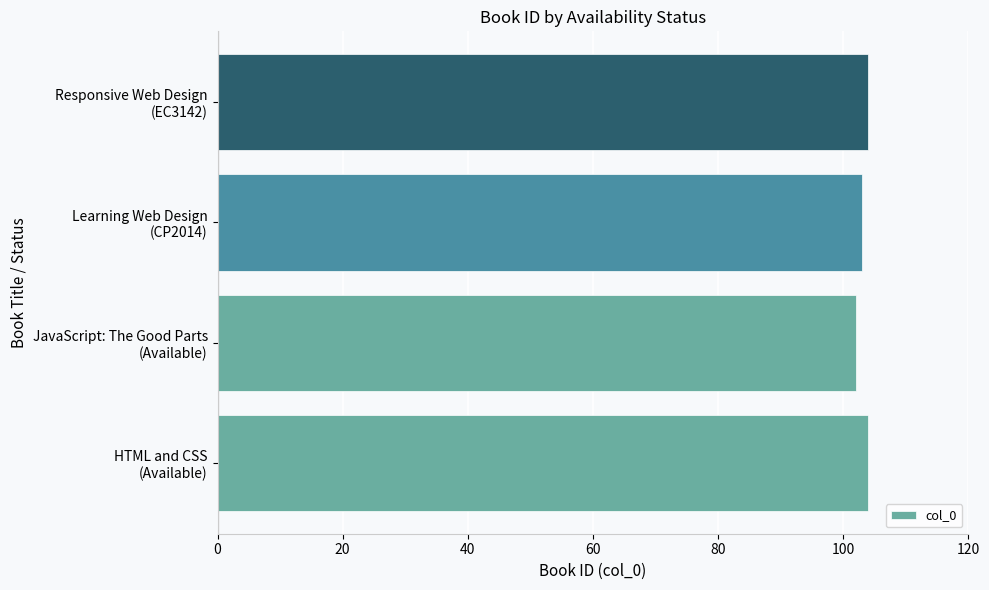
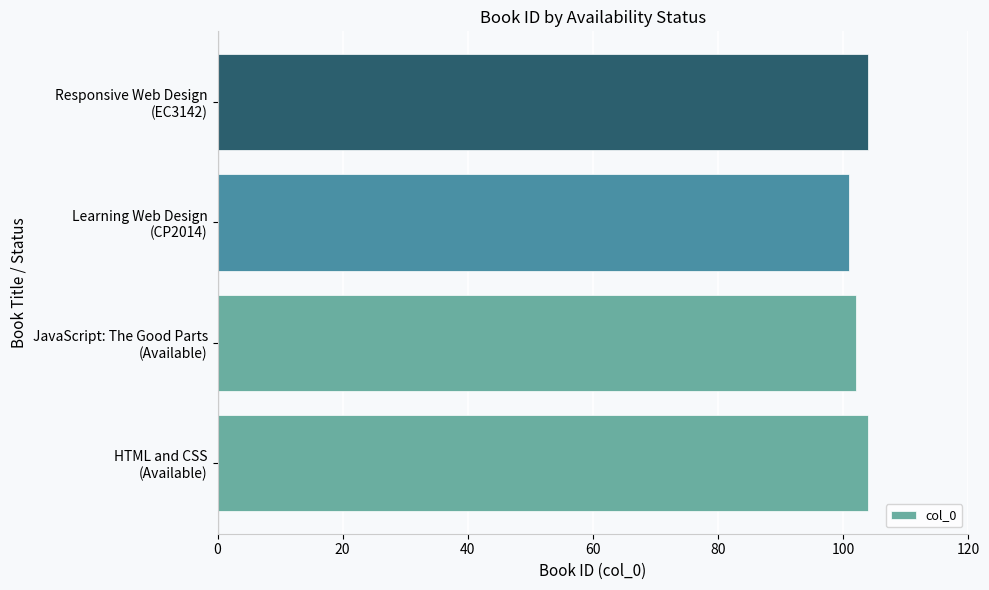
Learning Web Design (CP2014): 103 -> 101
